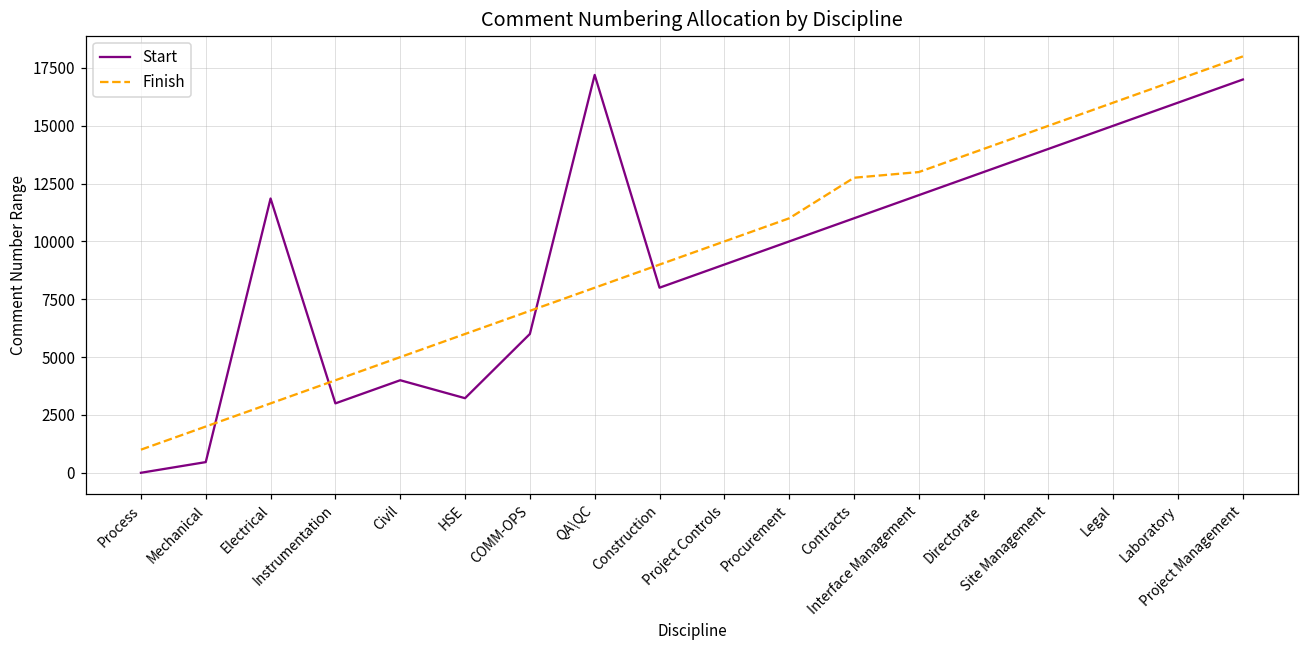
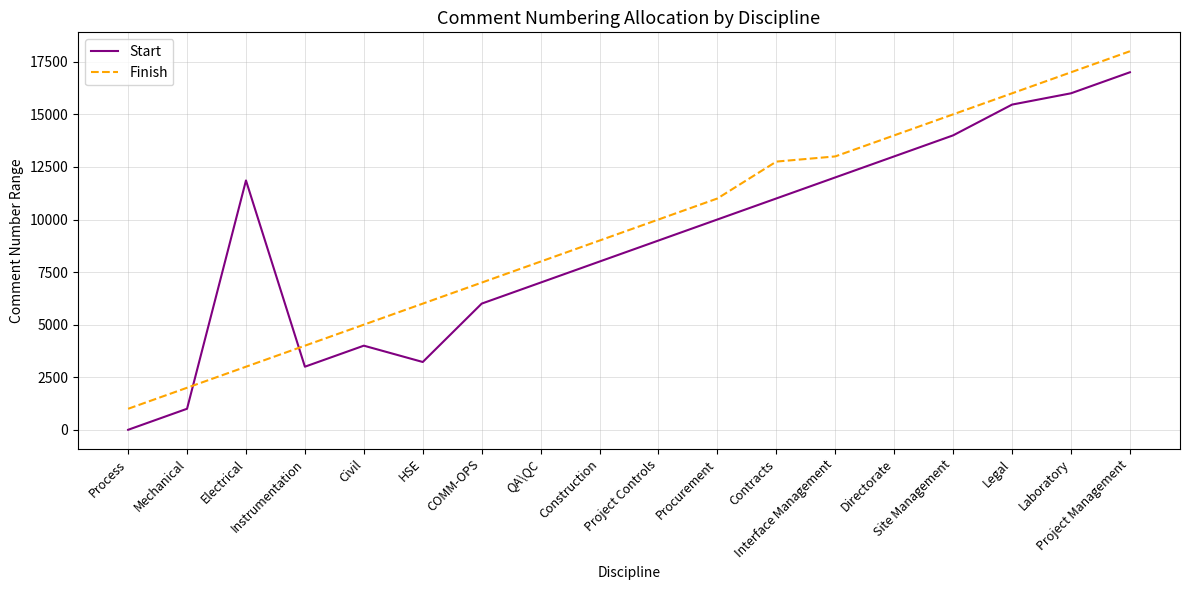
Start, Mechanical: 500 -> 1000
Start, QA\QC: 17200 -> 7000
Start, Legal: 15000 -> 15500
